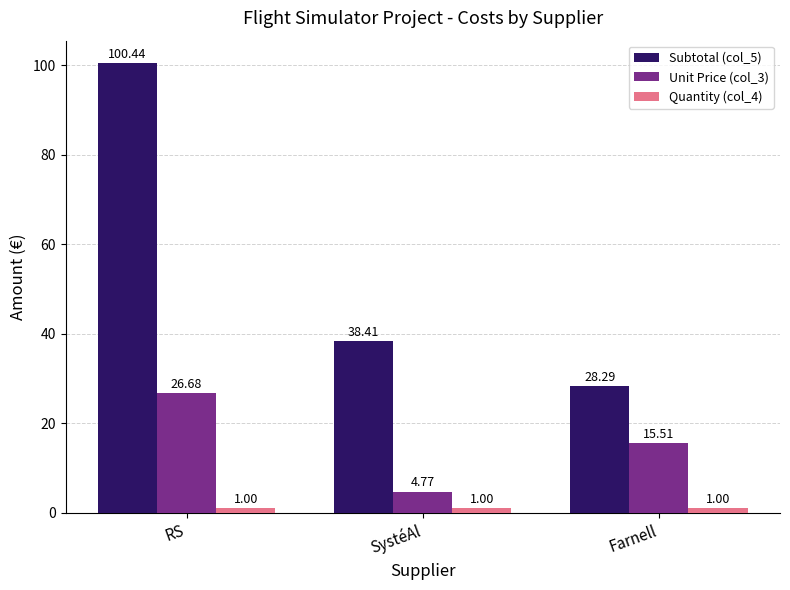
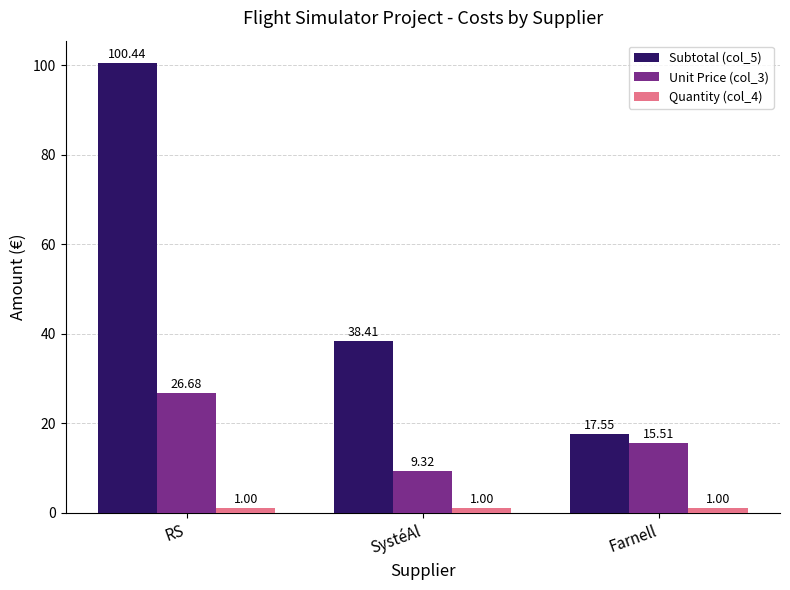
Unit Price (col_3), SystéAl: 4.77 -> 9.32
Subtotal (col_5), Farnell: 28.29 -> 17.55
